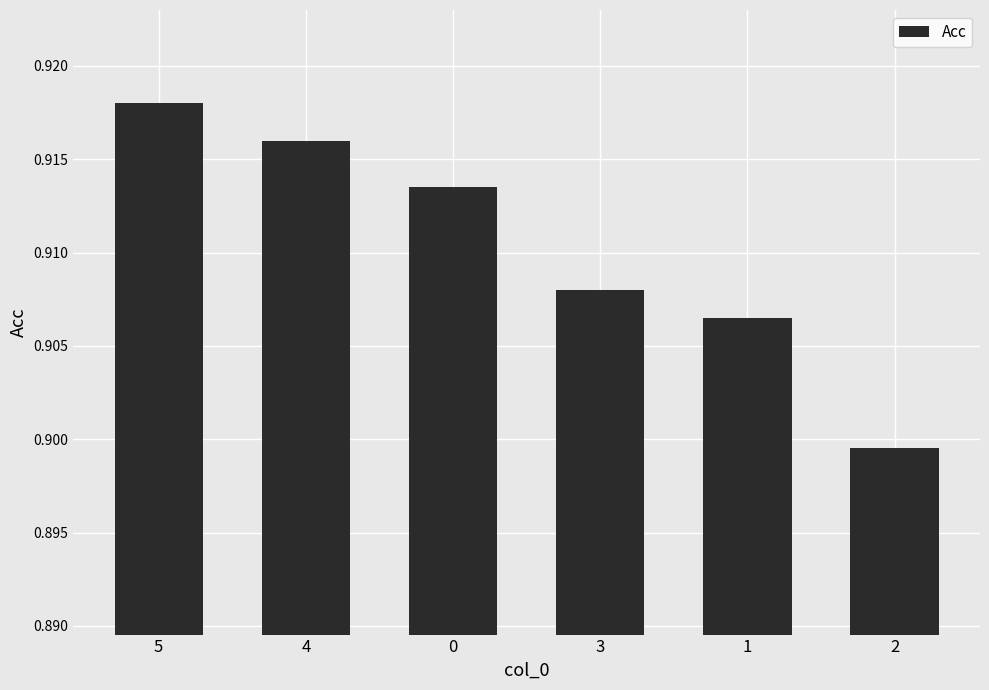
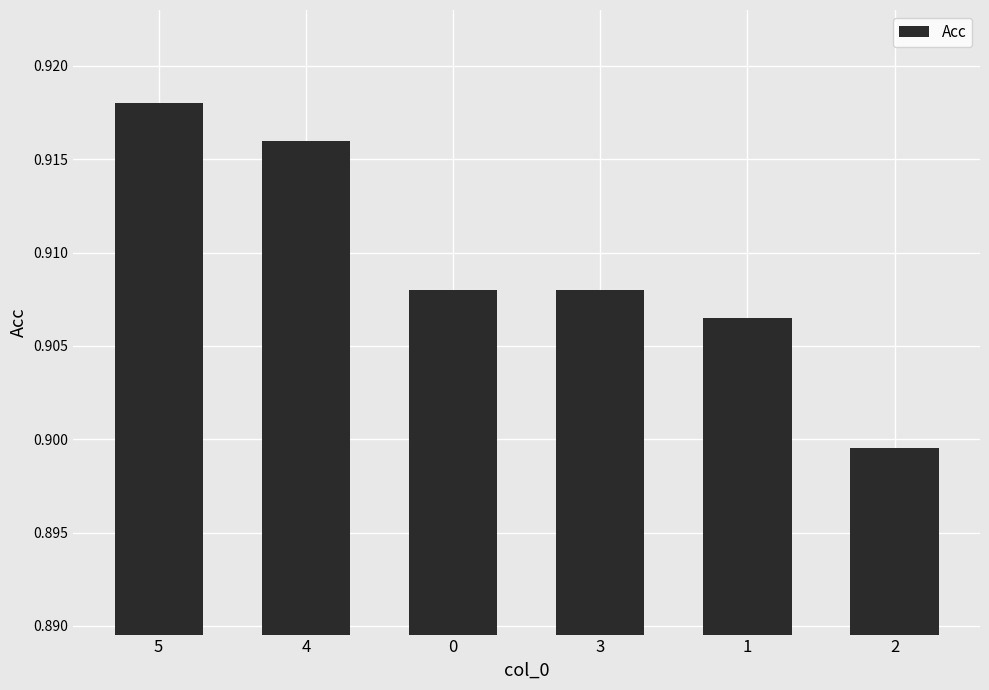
0: 0.9135 -> 0.9080
